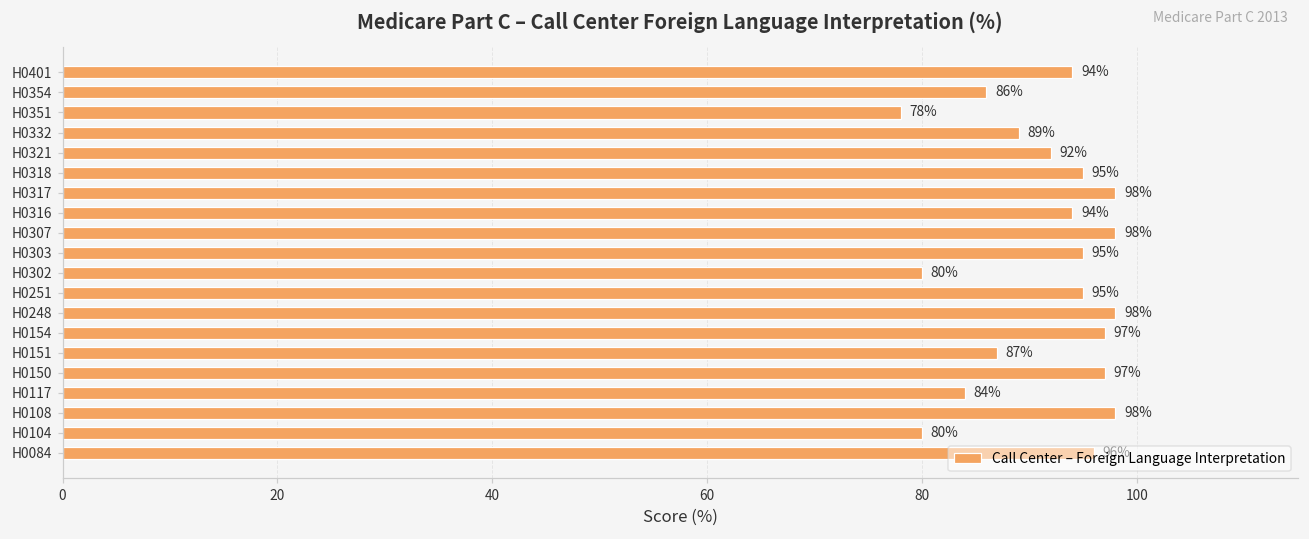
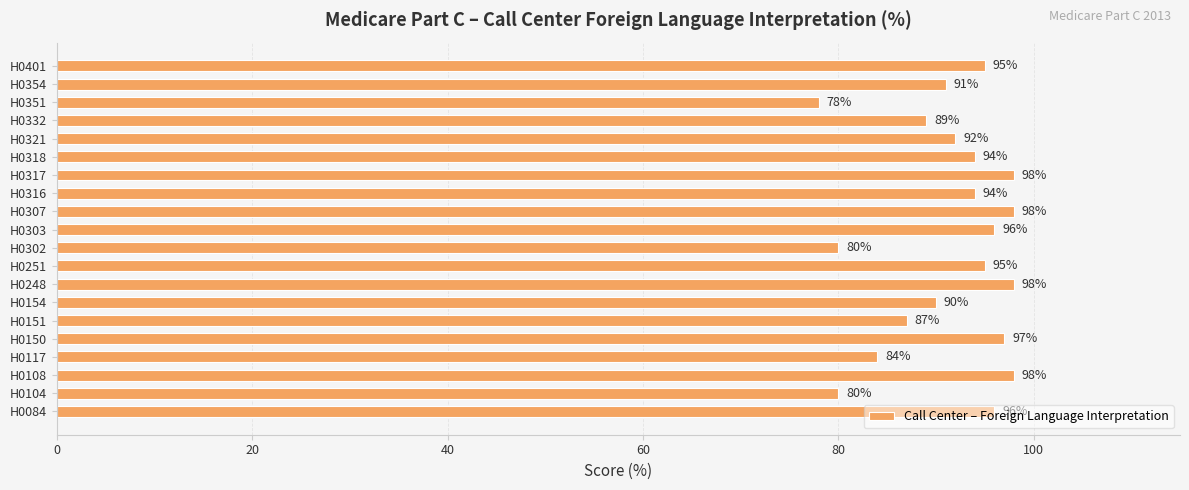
H0401: 94% -> 95%
H0354: 86% -> 91%
H0318: 95% -> 94%
H0303: 95% -> 96%
H0154: 97% -> 90%
